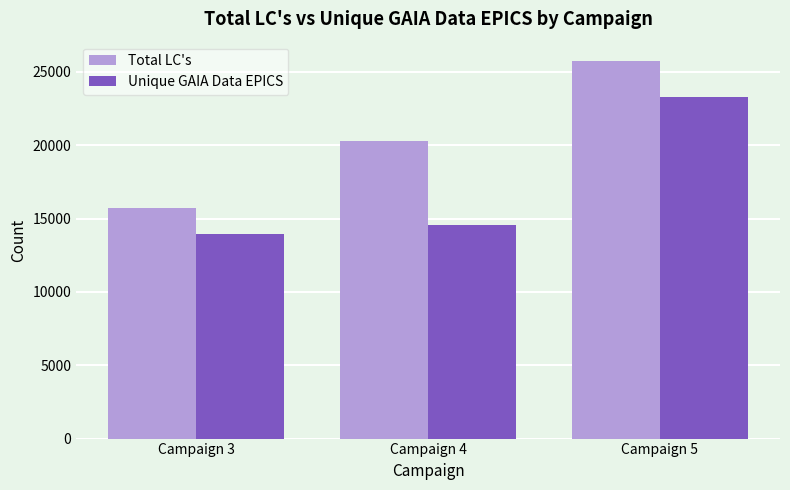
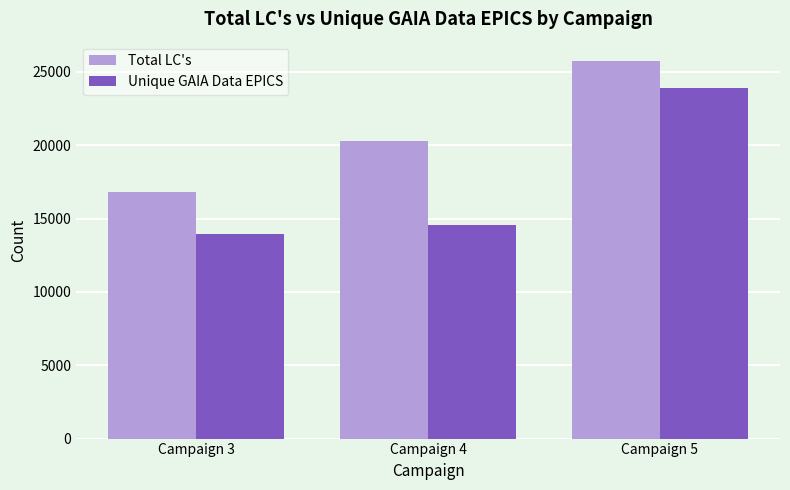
Total LC's, Campaign 3: 15800 -> 16800
Unique GAIA Data EPICS, Campaign 5: 23300 -> 23900
